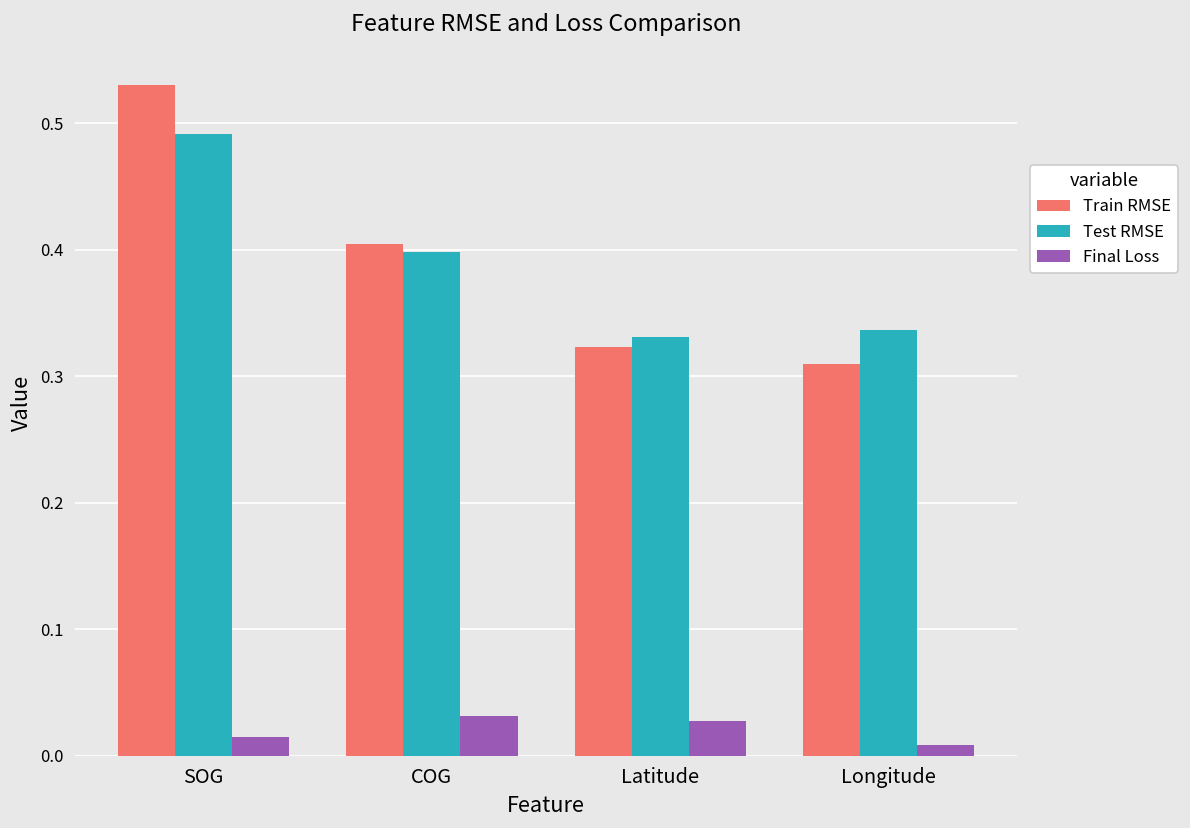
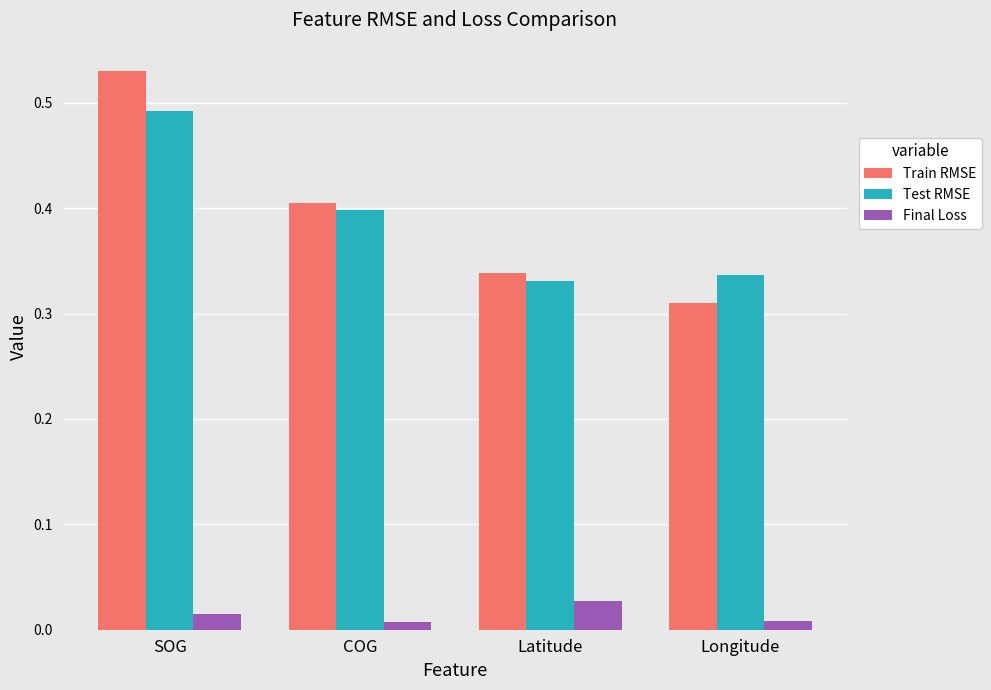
Final Loss, COG: 0.032 -> 0.008
Train RMSE, Latitude: 0.323 -> 0.339
